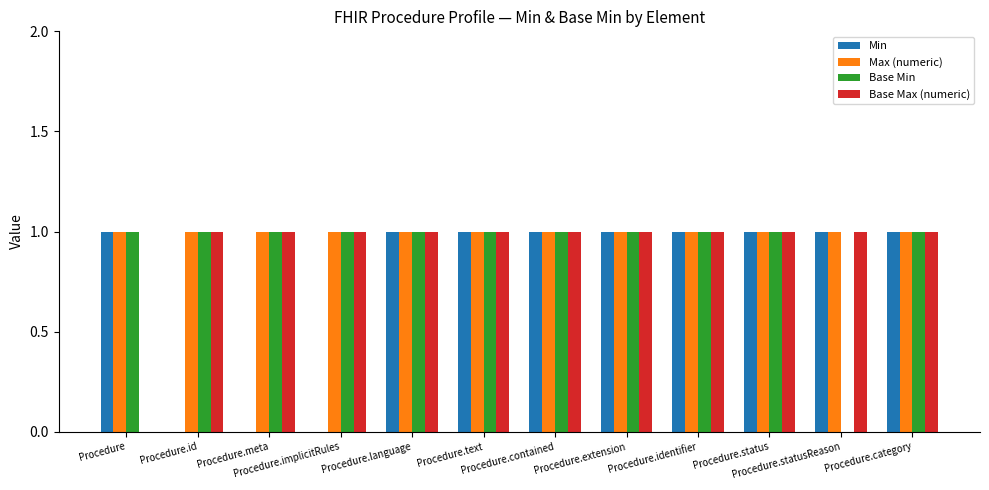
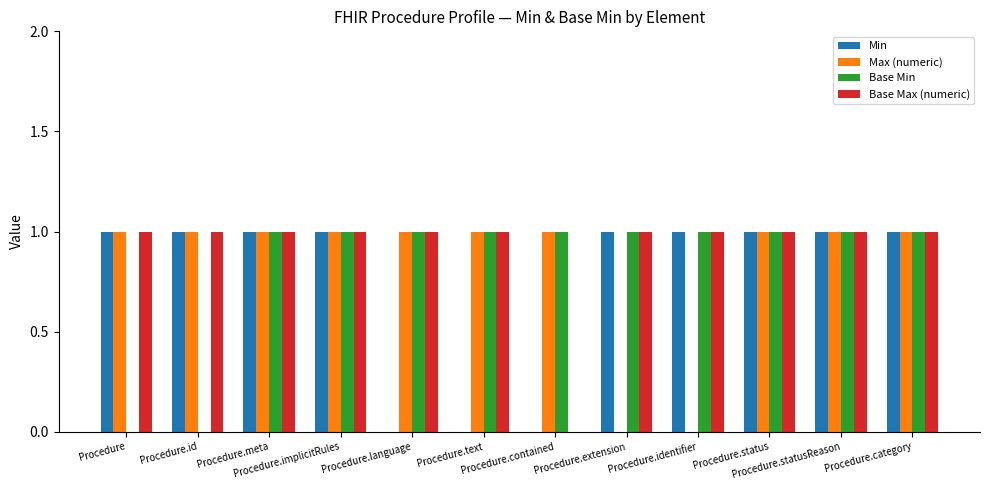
Base Min, Procedure: 1 -> 0
Base Max (numeric), Procedure: 0 -> 1
Min, Procedure.id: 0 -> 1
Base Min, Procedure.id: 1 -> 0
Min, Procedure.meta: 0 -> 1
Min, Procedure.implicitRules: 0 -> 1
Min, Procedure.language: 1 -> 0
Min, Procedure.text: 1 -> 0
Min, Procedure.contained: 1 -> 0
Base Max (numeric), Procedure.contained: 1 -> 0
Max (numeric), Procedure.extension: 1 -> 0
Max (numeric), Procedure.identifier: 1 -> 0
Base Min, Procedure.statusReason: 0 -> 1
